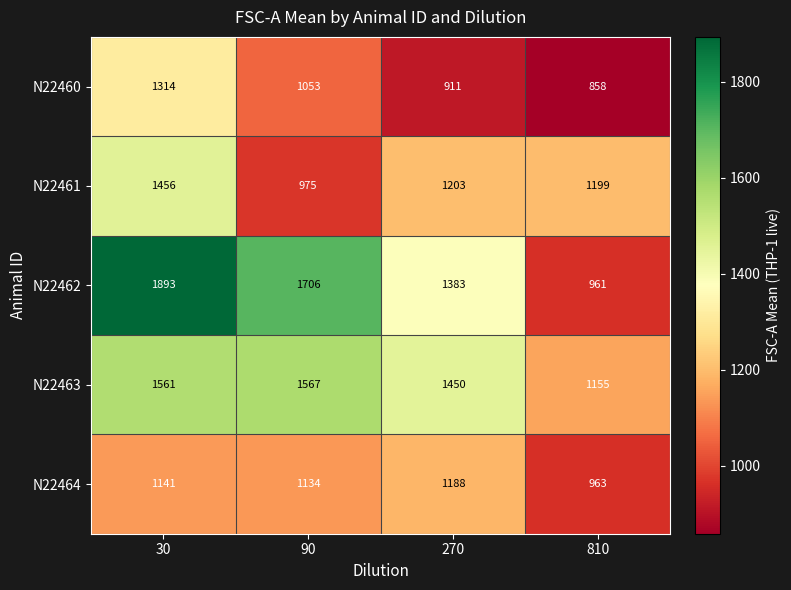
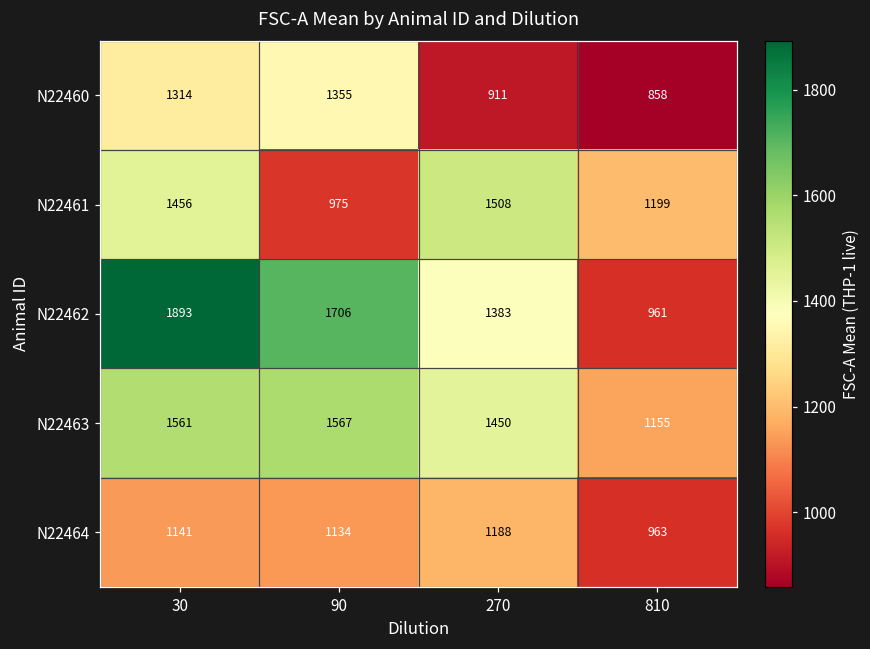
N22460, 90: 1053 -> 1355
N22461, 270: 1203 -> 1508
